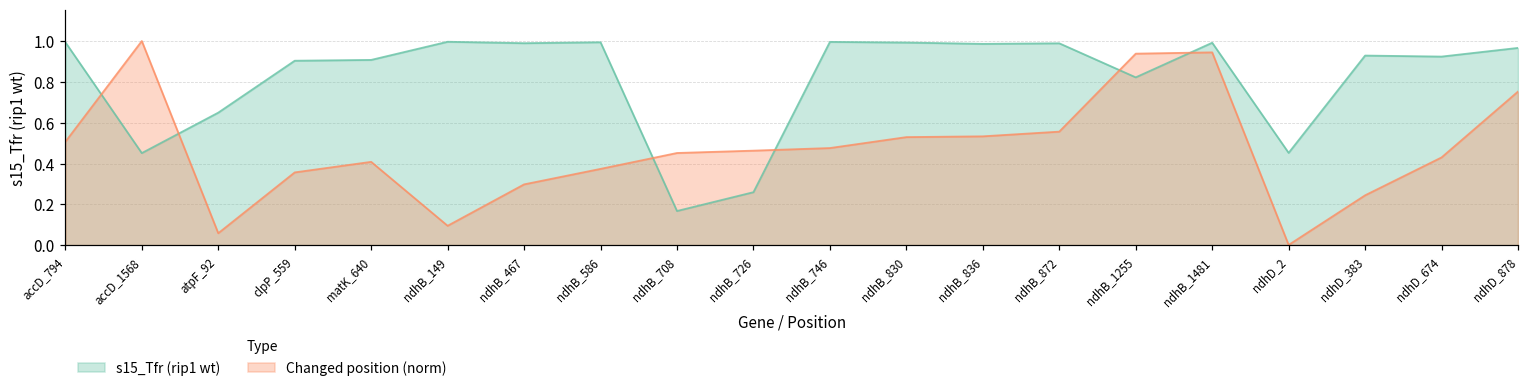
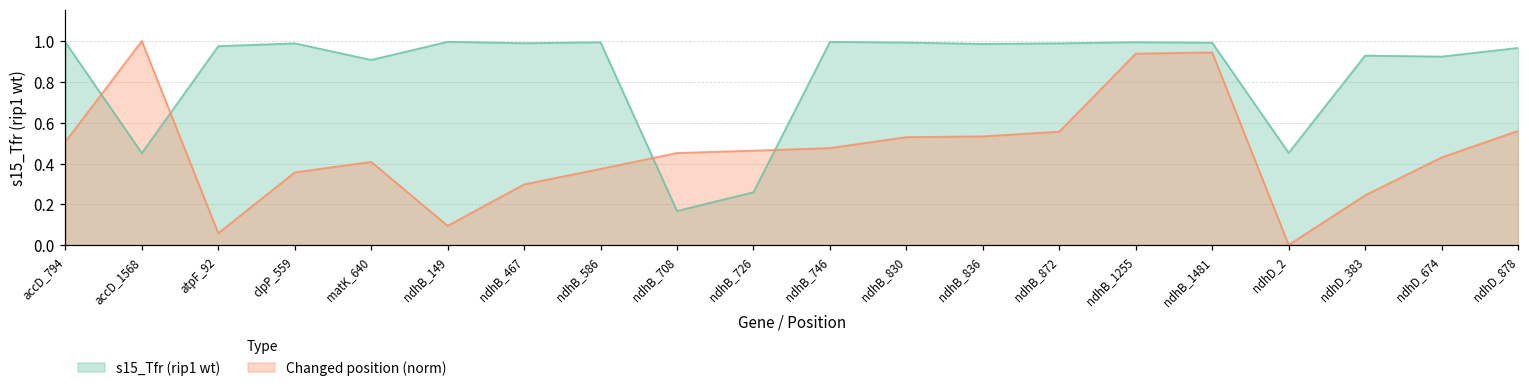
s15_Tfr (rip1 wt), atpF_92: 0.65 -> 0.97
s15_Tfr (rip1 wt), clpP_559: 0.90 -> 0.99
s15_Tfr (rip1 wt), ndhB_1255: 0.82 -> 0.99
Changed position (norm), ndhD_878: 0.75 -> 0.56
